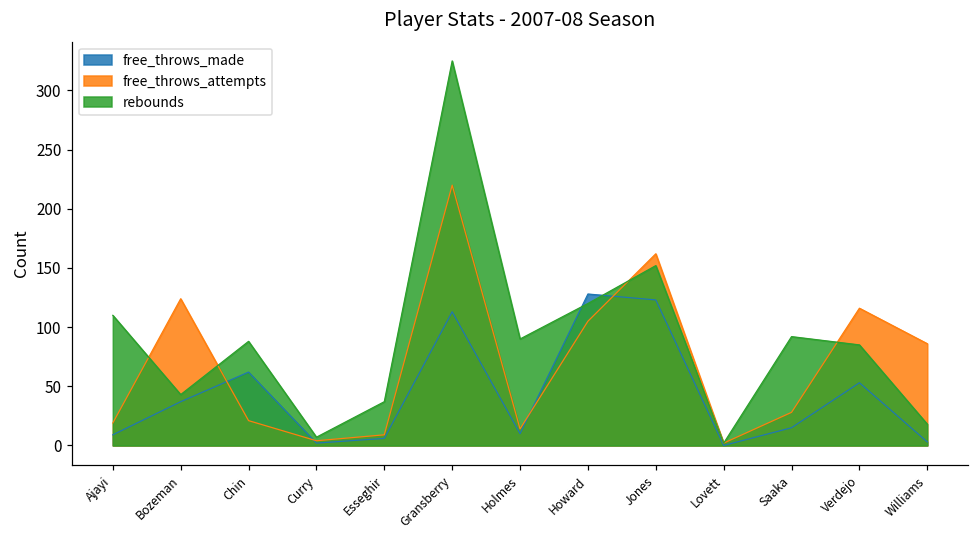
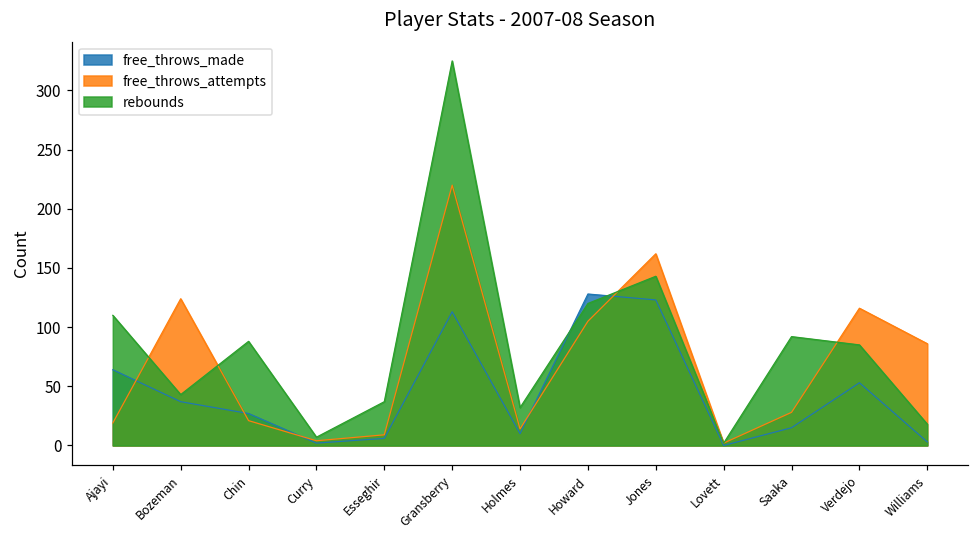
free_throws_made, Ajayi: 9 -> 64
free_throws_made, Chin: 62 -> 27
rebounds, Holmes: 90 -> 32
rebounds, Jones: 152 -> 143
